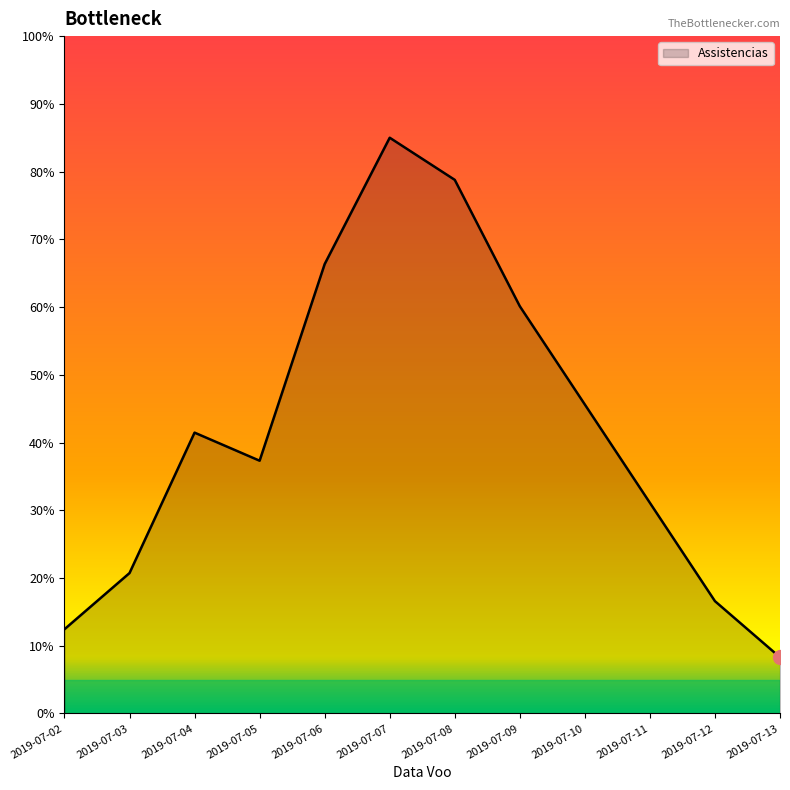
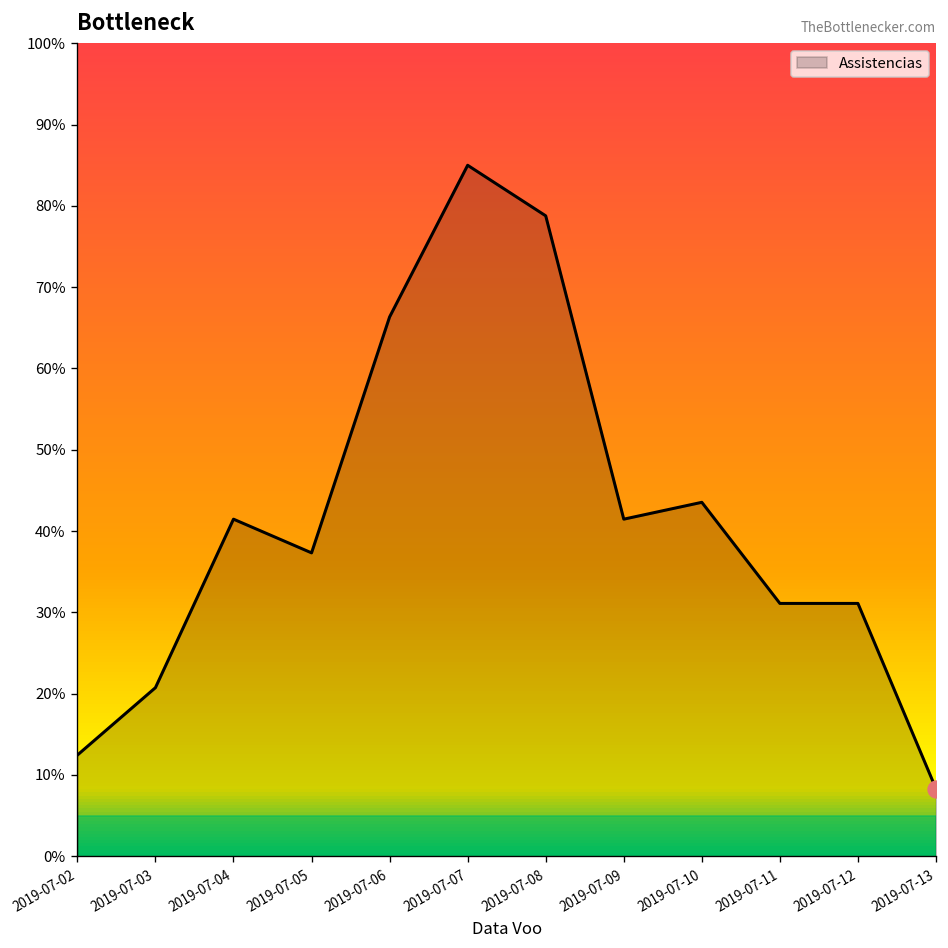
Assistencias, 2019-07-09: 60% -> 41%
Assistencias, 2019-07-10: 46% -> 44%
Assistencias, 2019-07-12: 17% -> 31%
